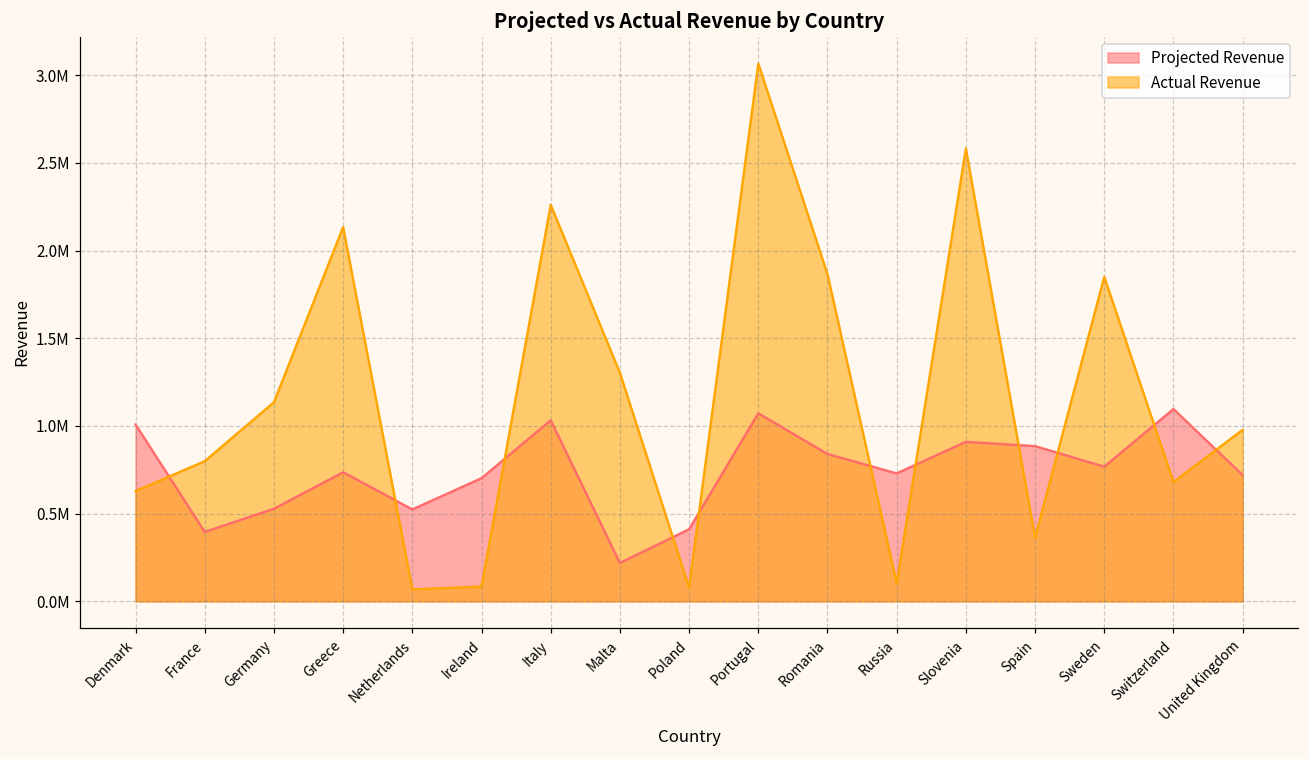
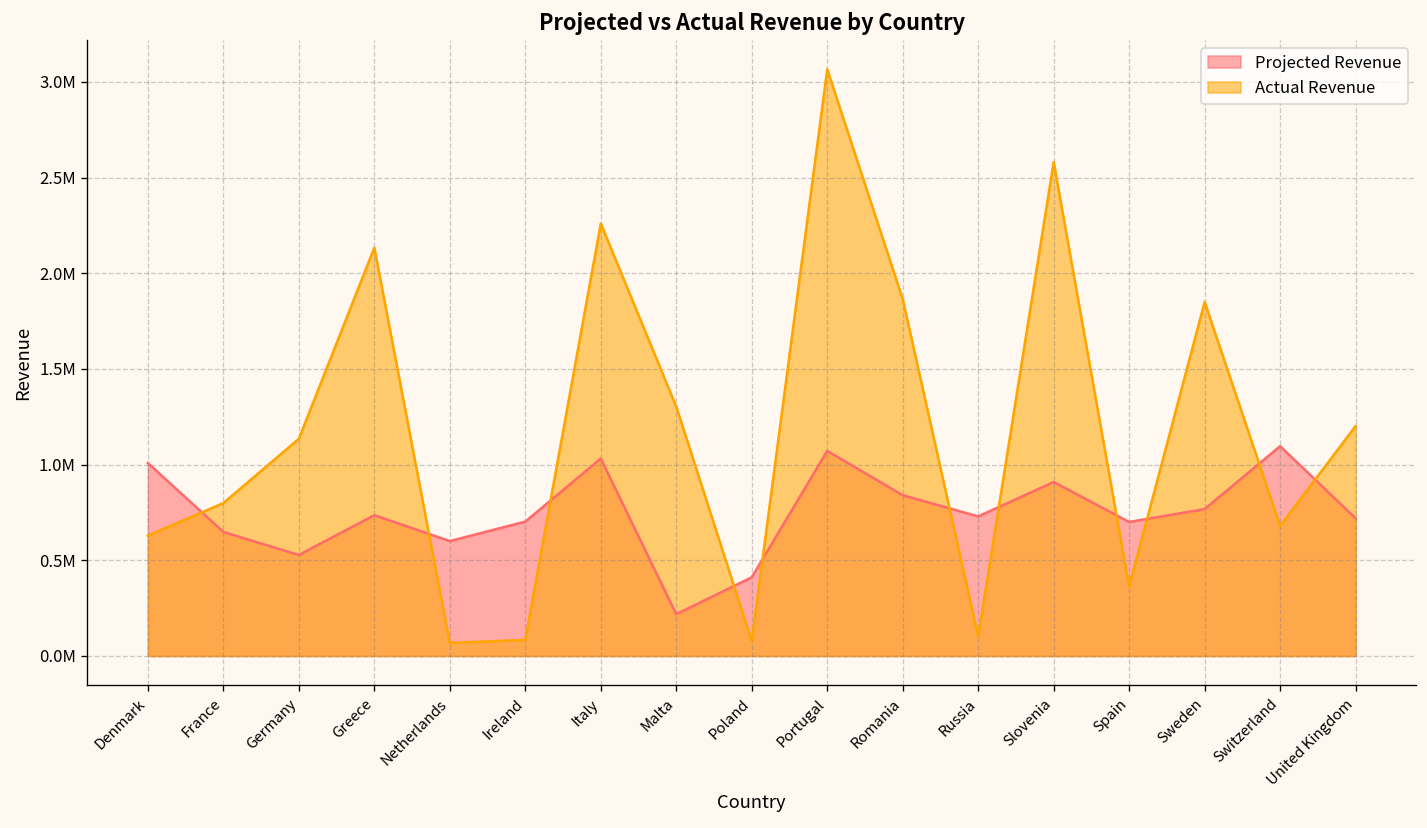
Projected Revenue, France: 400000 -> 650000
Projected Revenue, Netherlands: 520000 -> 600000
Projected Revenue, Spain: 880000 -> 700000
Actual Revenue, United Kingdom: 980000 -> 1200000
